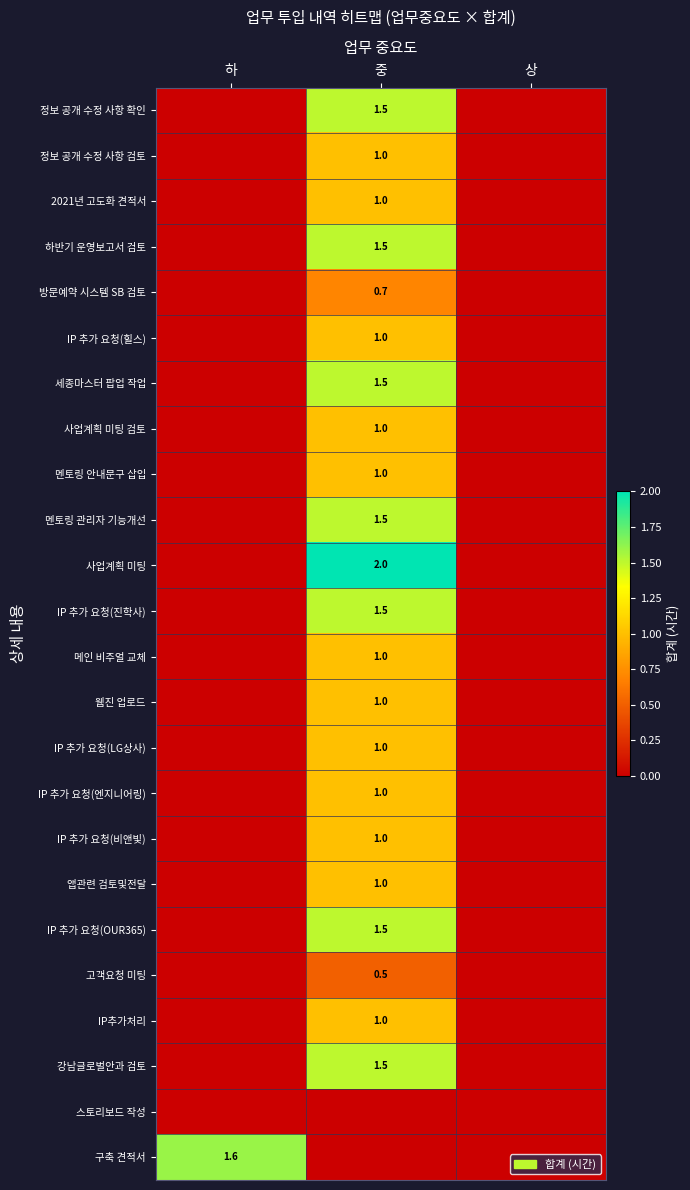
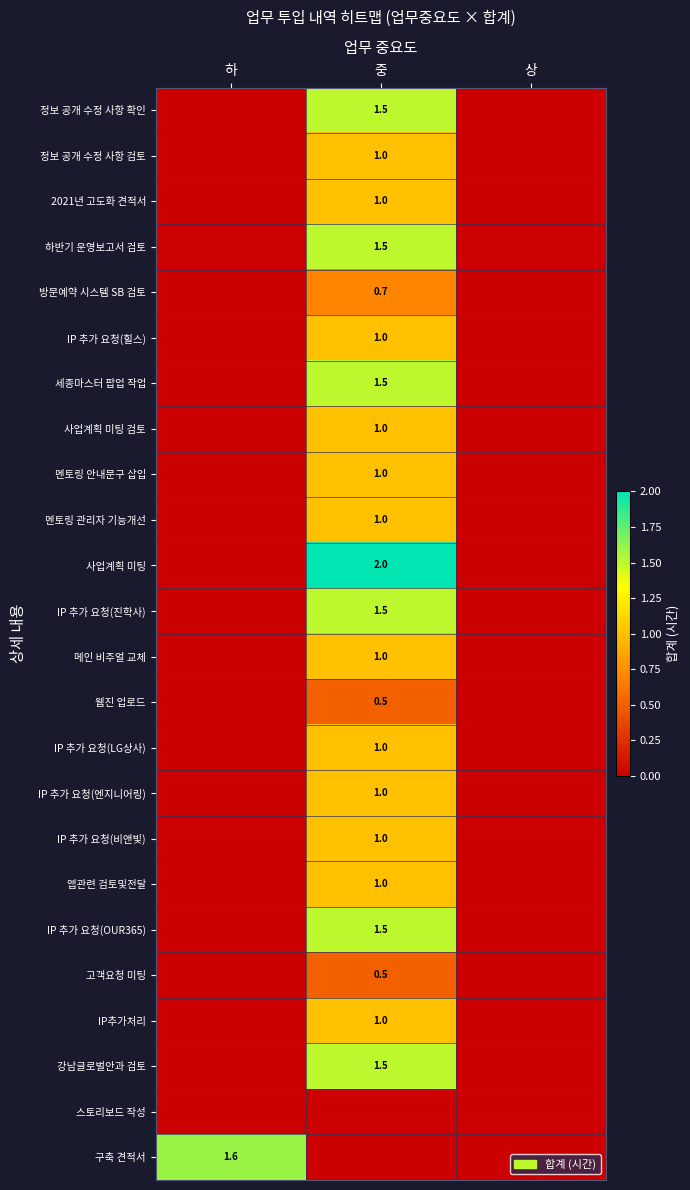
멘토링 관리자 기능개선, 중: 1.5 -> 1.0
웹진 업로드, 중: 1.0 -> 0.5
